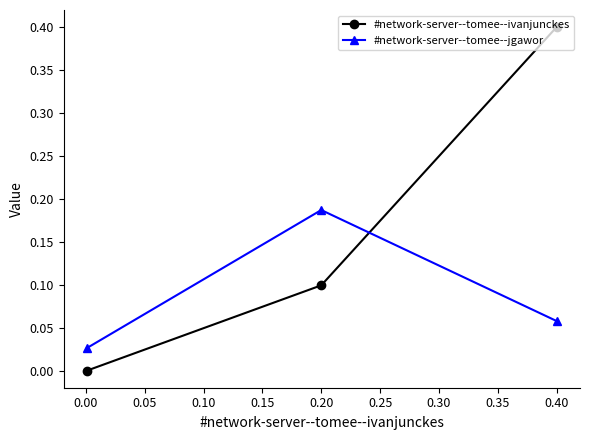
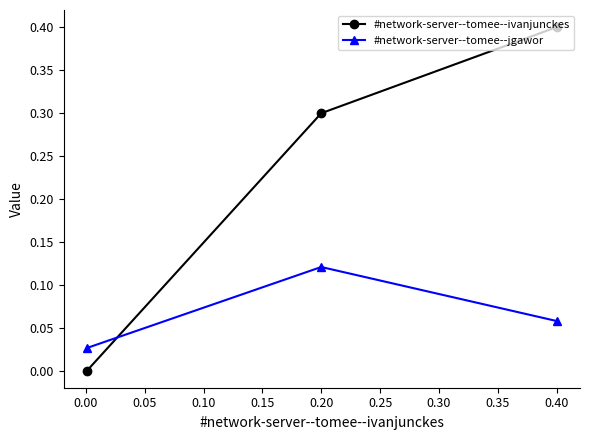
#network-server--tomee--ivanjunckes, 0.20: 0.1 -> 0.3
#network-server--tomee--jgawor, 0.20: 0.19 -> 0.12
